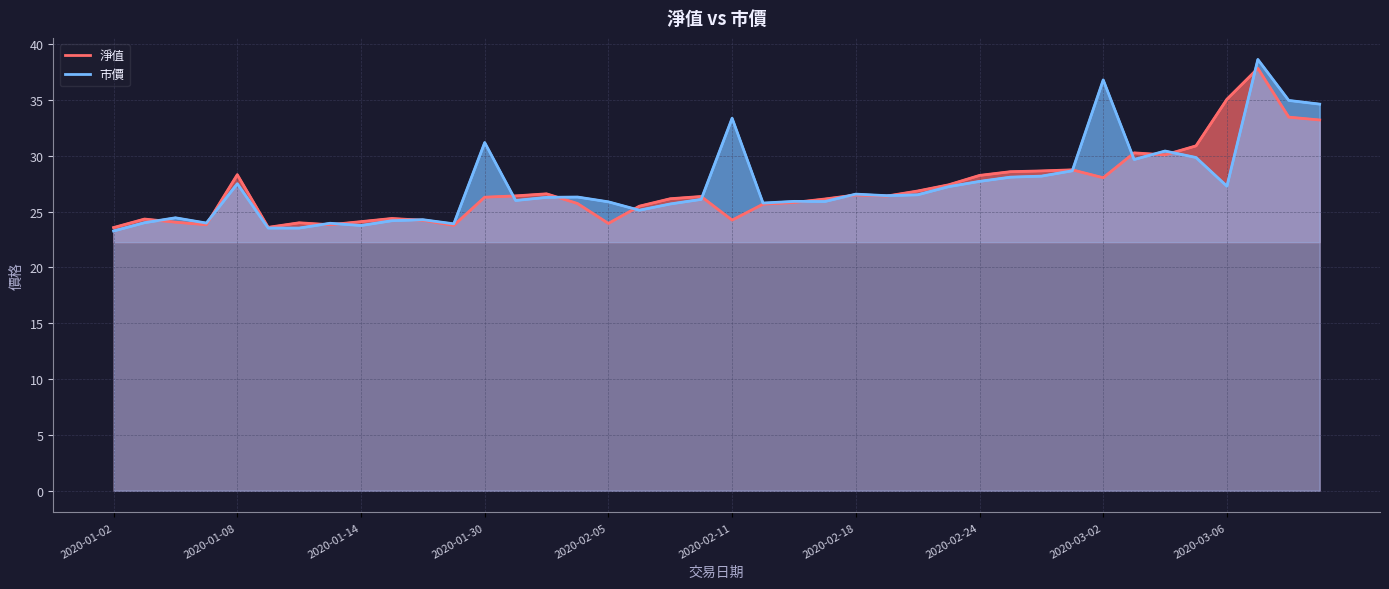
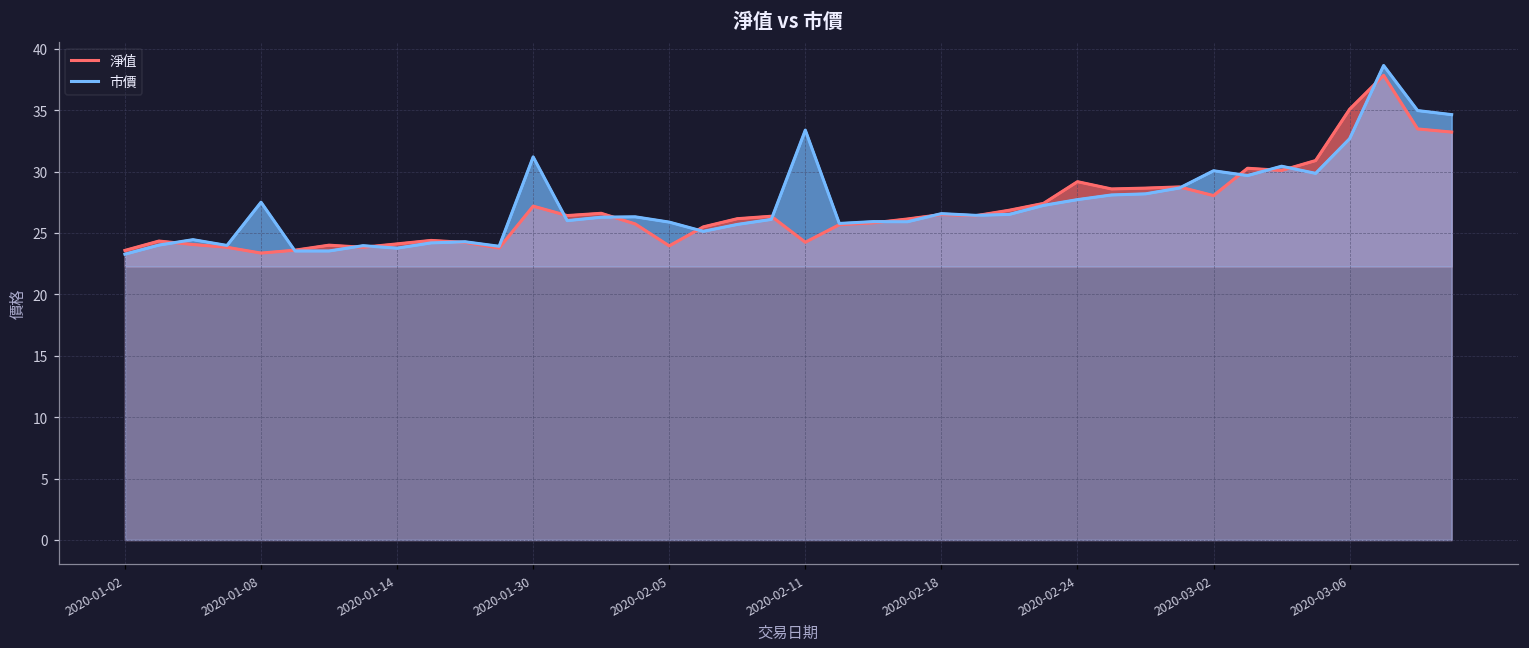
淨值, 2020-01-08: 28.3 -> 23.4
淨值, 2020-01-30: 26.3 -> 27.2
淨值, 2020-02-24: 28.2 -> 29.2
市價, 2020-03-02: 36.8 -> 30.1
市價, 2020-03-06: 27.3 -> 32.7
